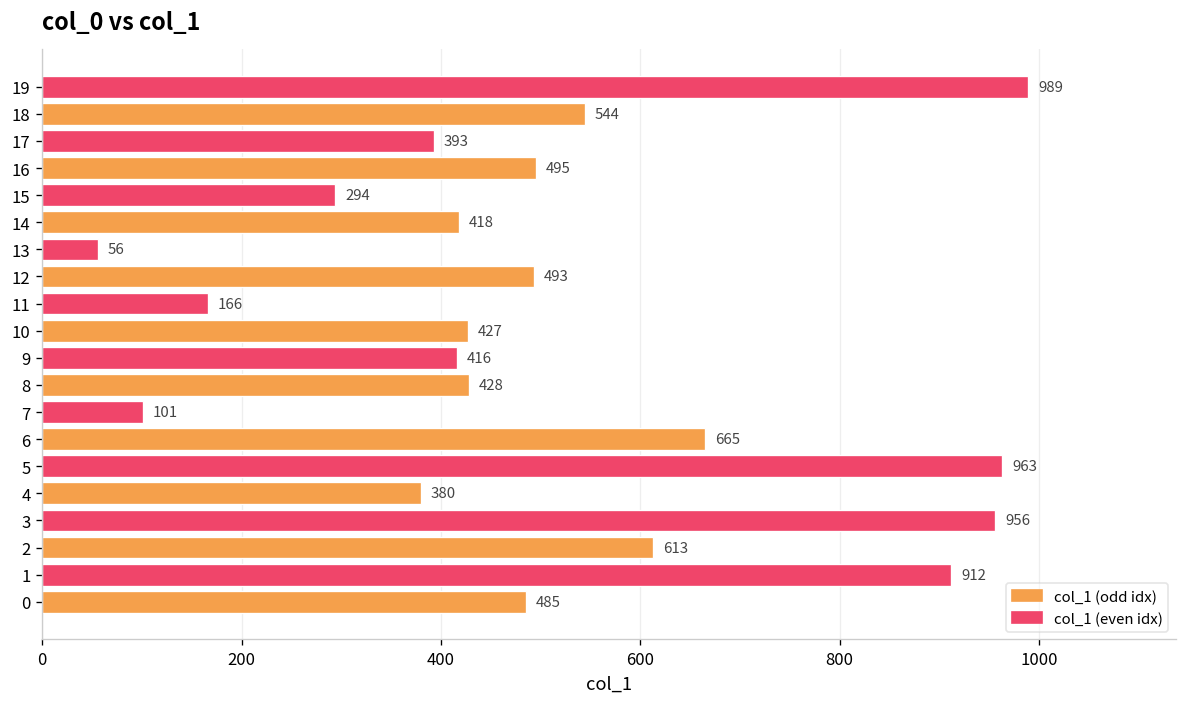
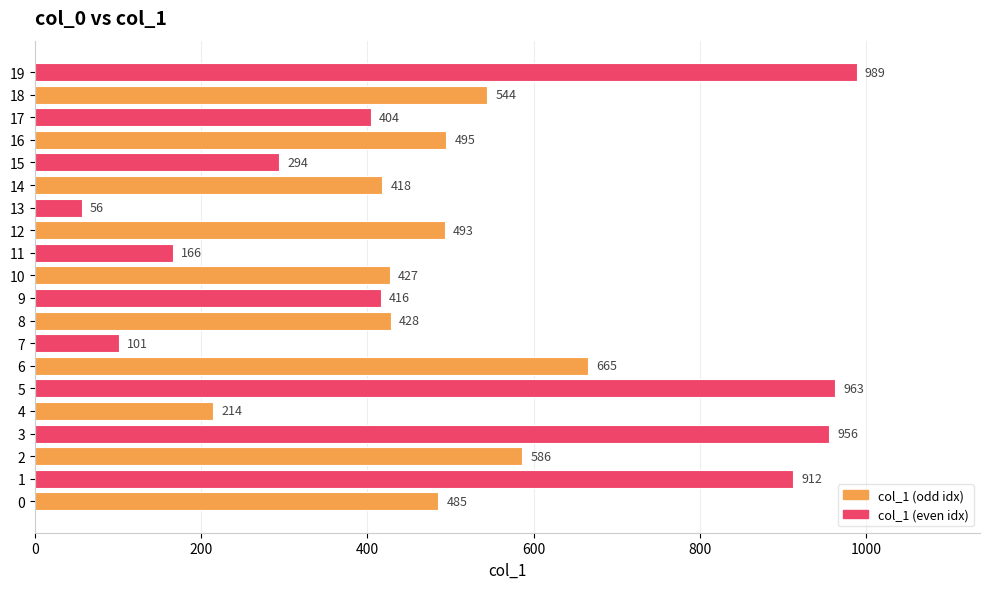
17: 393 -> 404
4: 380 -> 214
2: 613 -> 586
